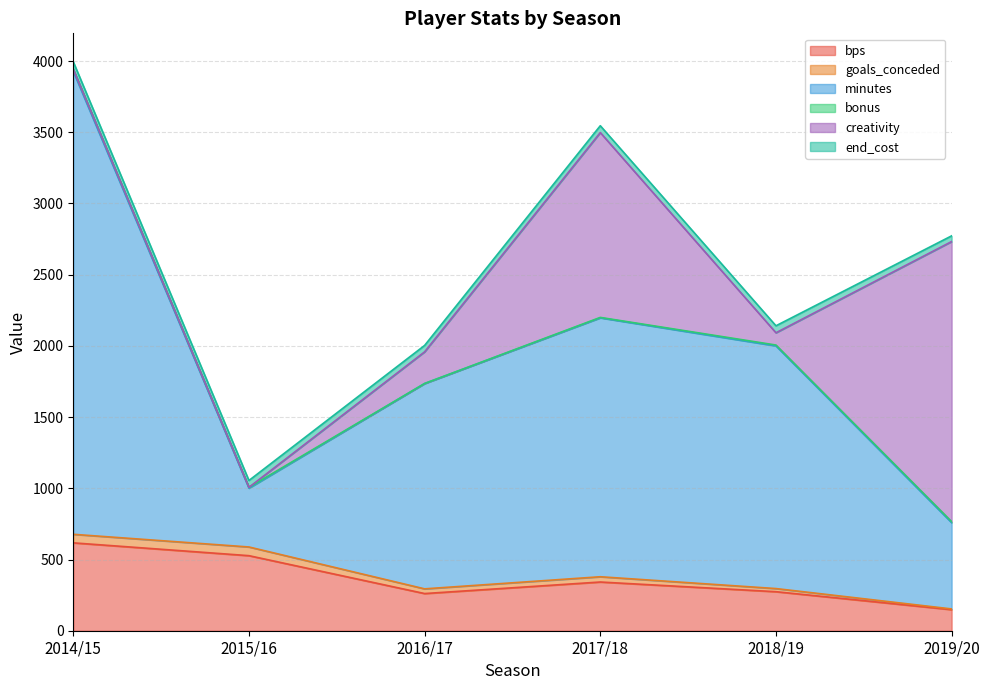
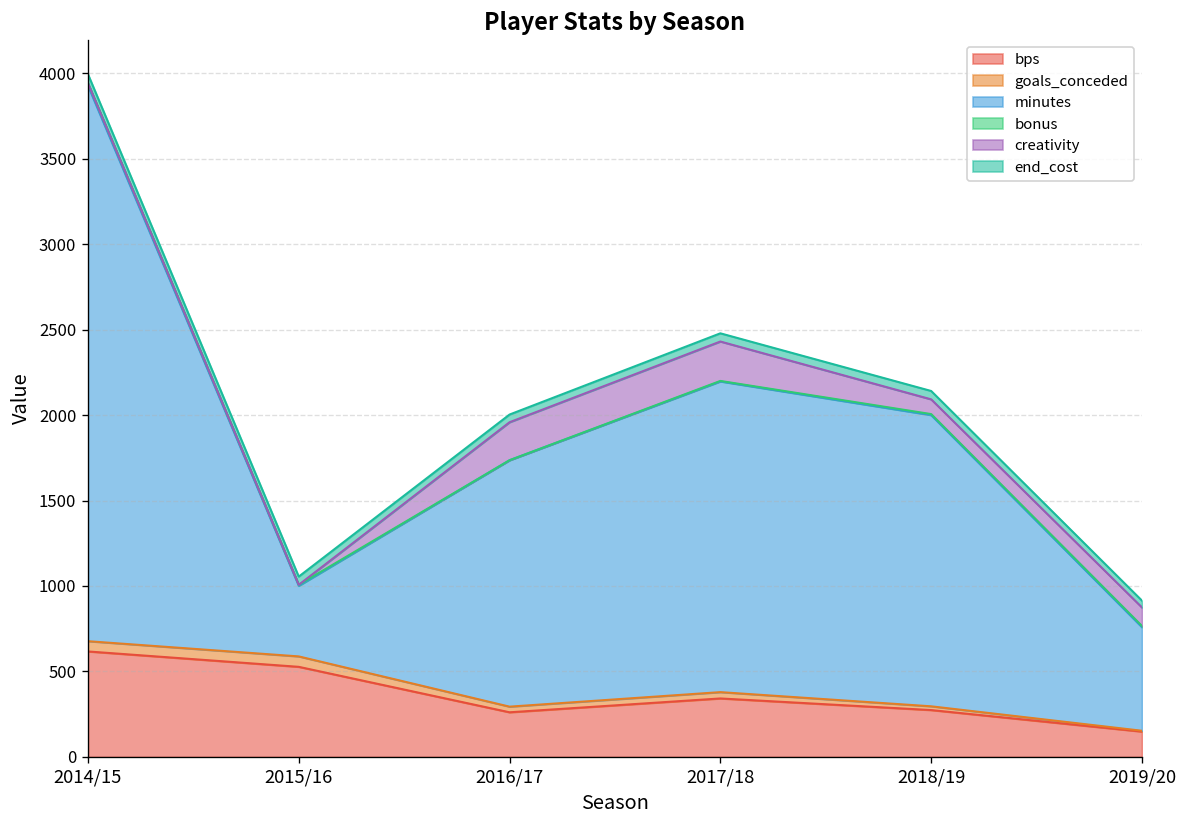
creativity, 2017/18: 1300 -> 230
creativity, 2019/20: 1970 -> 110
